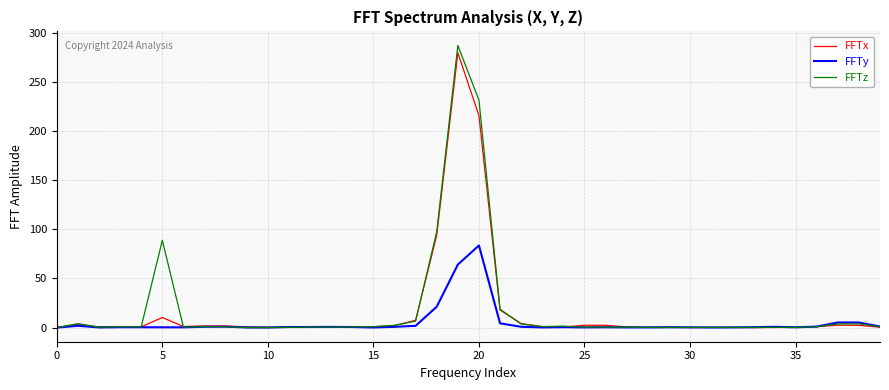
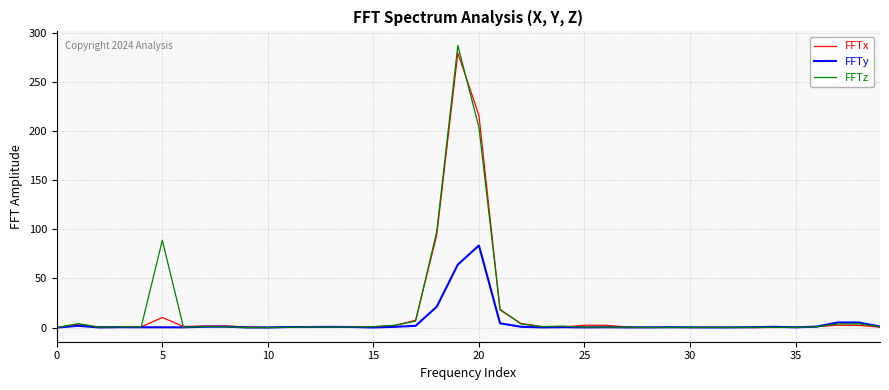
FFTz, 20: 230 -> 200
